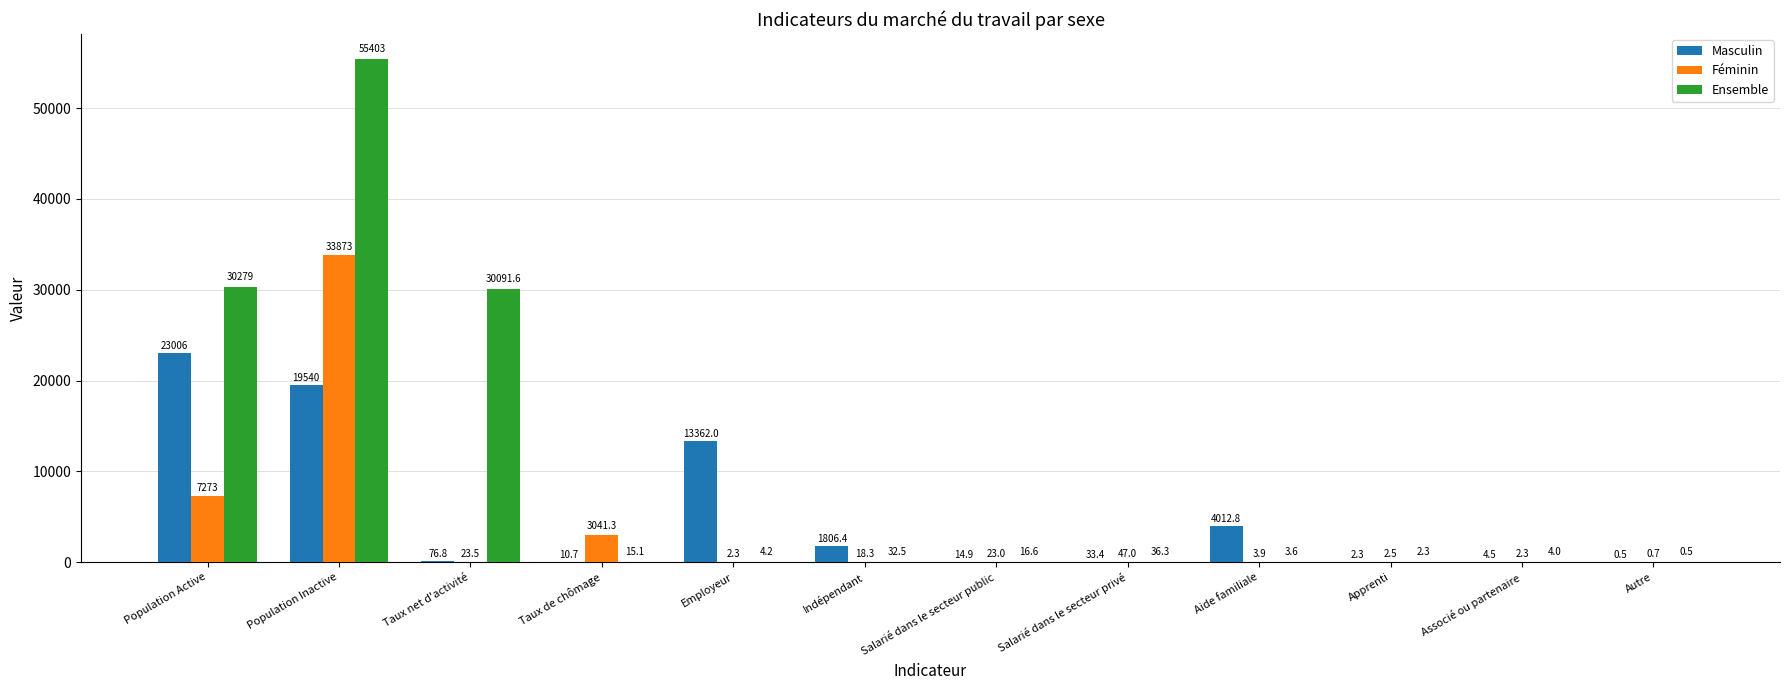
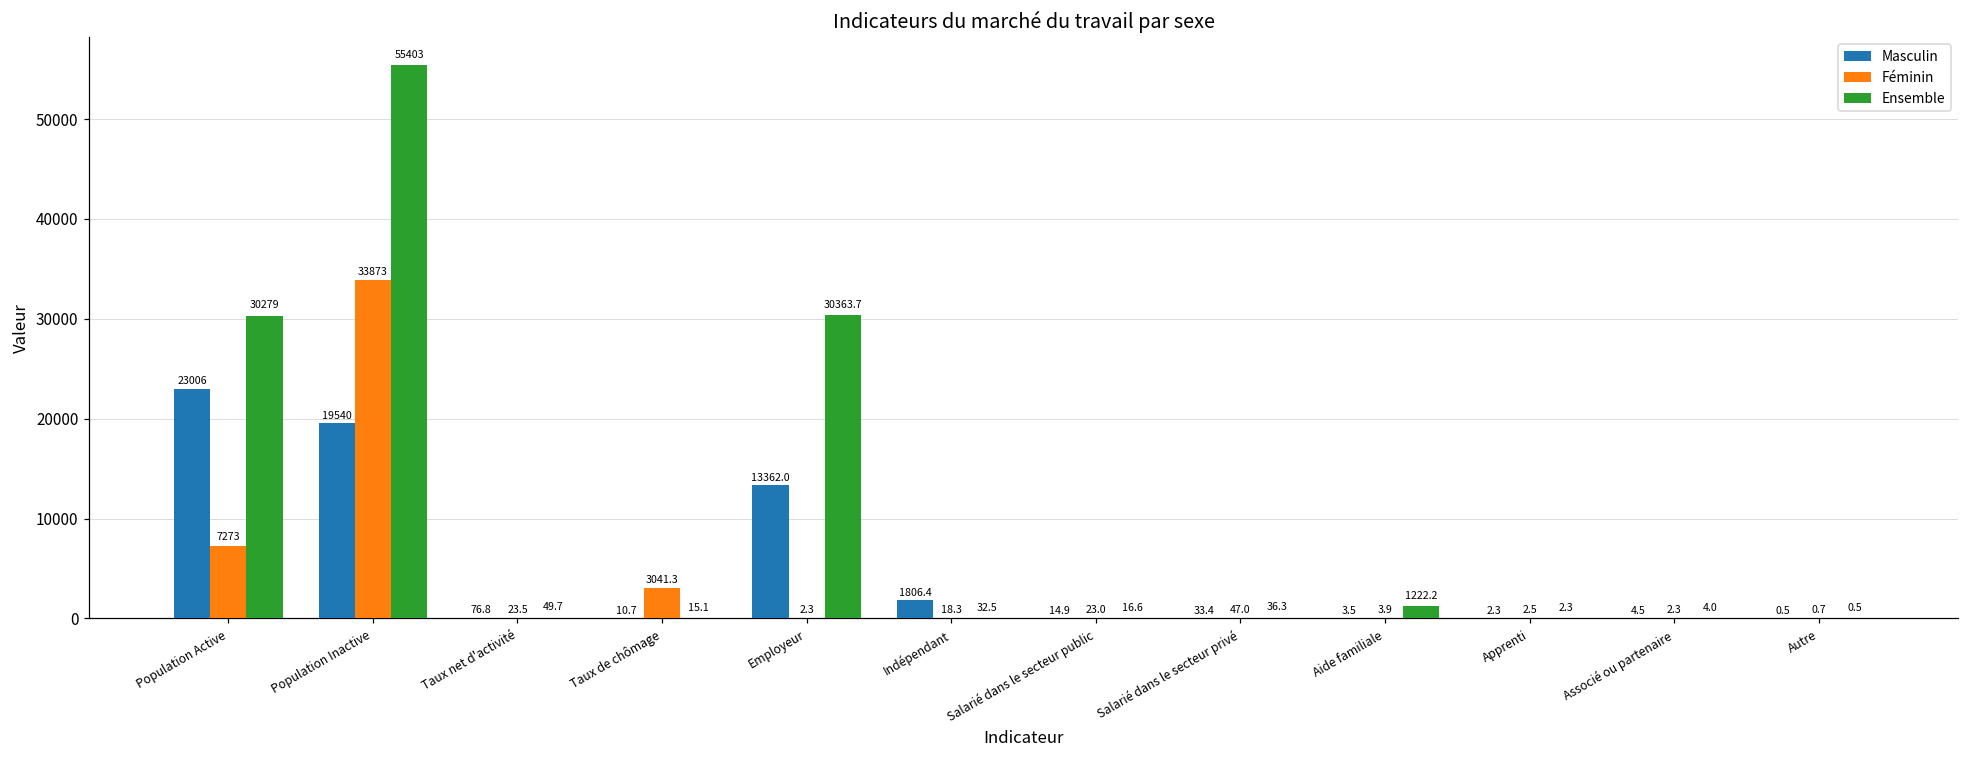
Ensemble, Taux net d'activité: 30091.6 -> 49.7
Ensemble, Employeur: 4.2 -> 30363.7
Masculin, Aide familiale: 4012.8 -> 3.5
Ensemble, Aide familiale: 3.6 -> 1222.2
